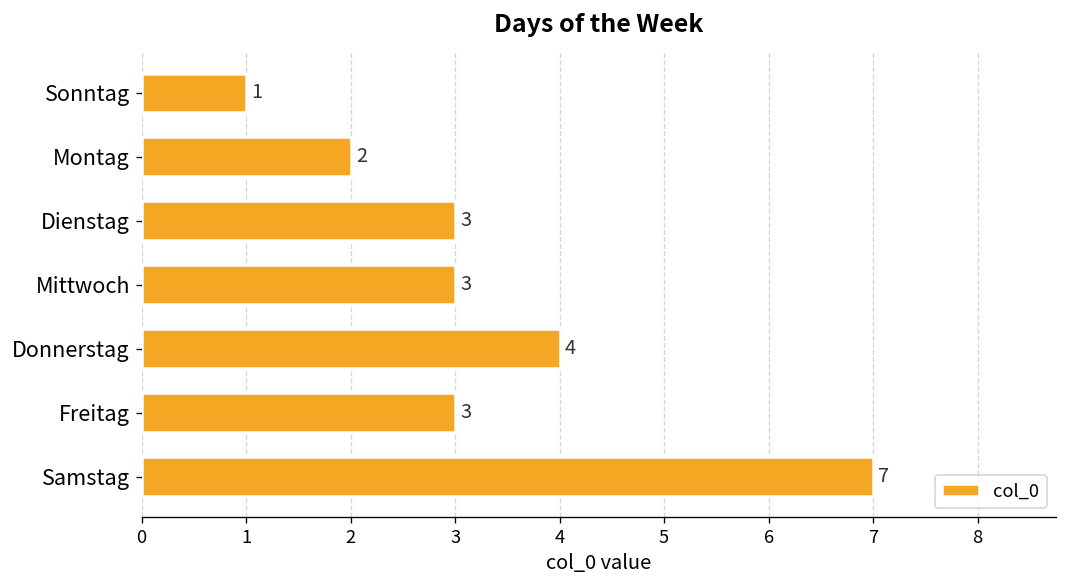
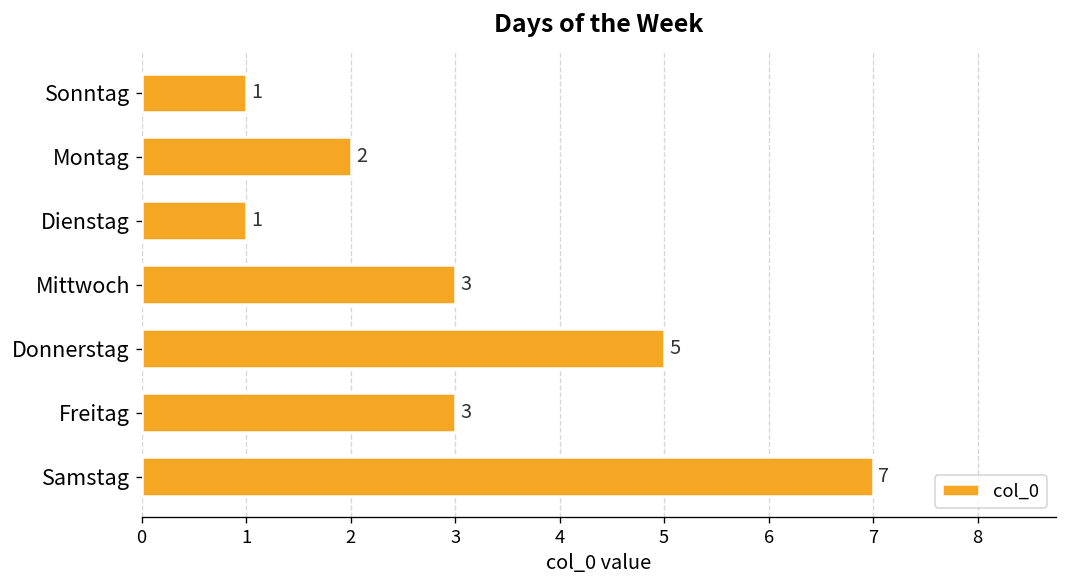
Dienstag: 3 -> 1
Donnerstag: 4 -> 5
